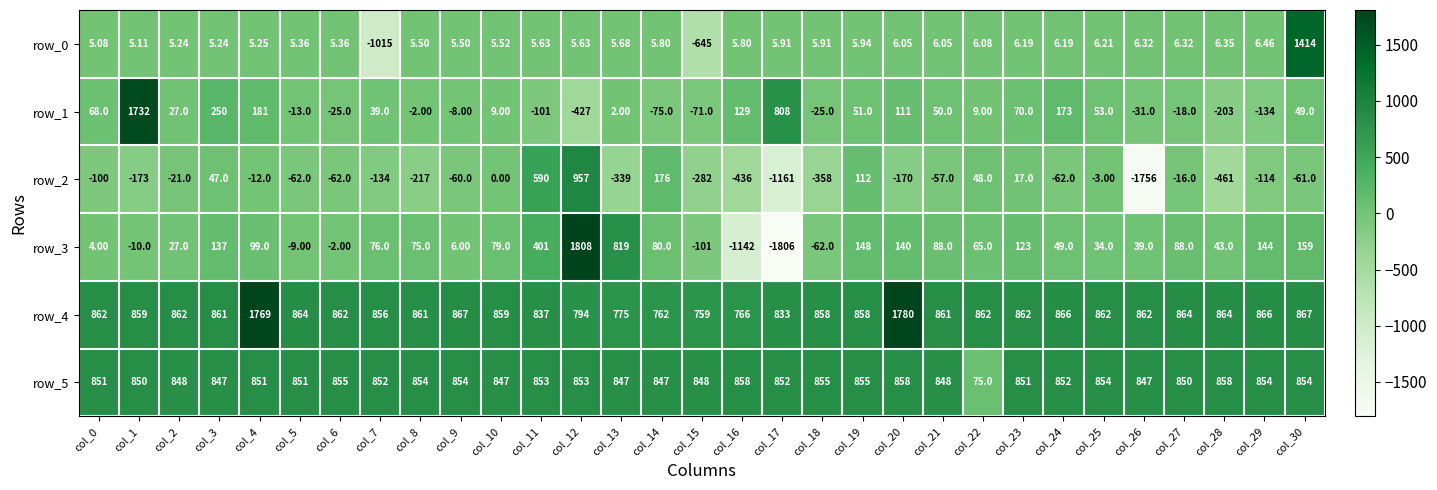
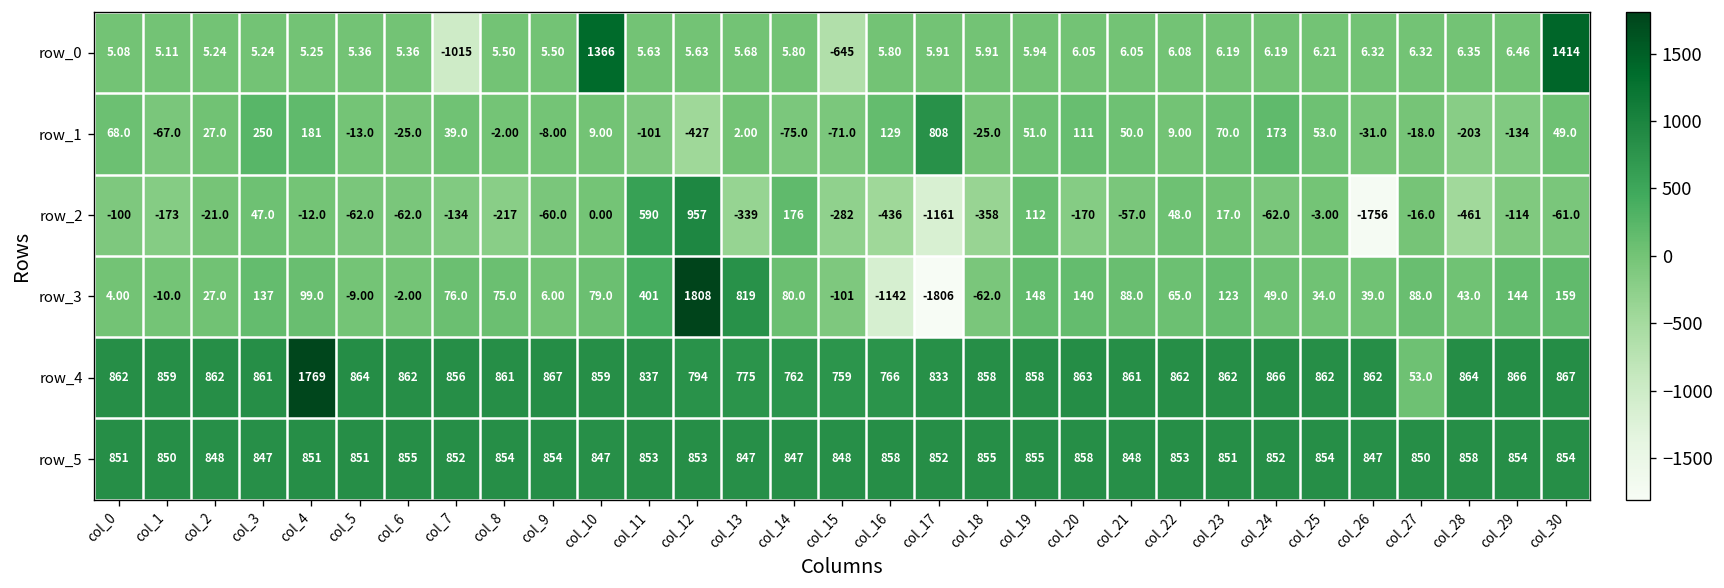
row_0, col_10: 5.52 -> 1366
row_1, col_1: 1732 -> -67.0
row_4, col_20: 1780 -> 863
row_4, col_27: 864 -> 53.0
row_5, col_22: 75.0 -> 853
